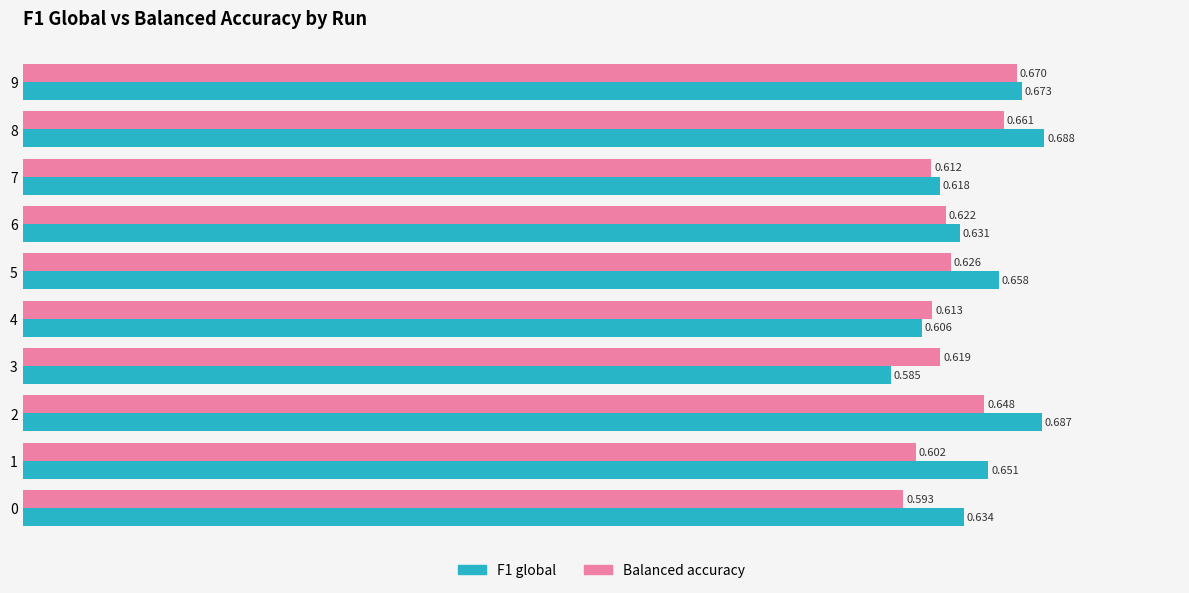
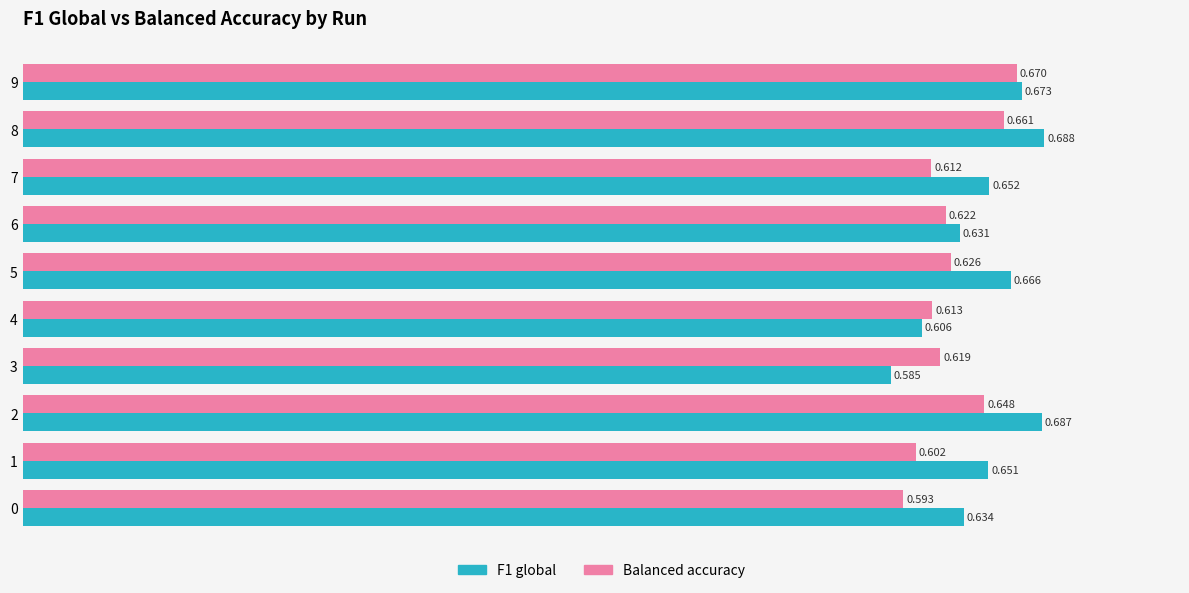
F1 global, 7: 0.618 -> 0.652
F1 global, 5: 0.658 -> 0.666
